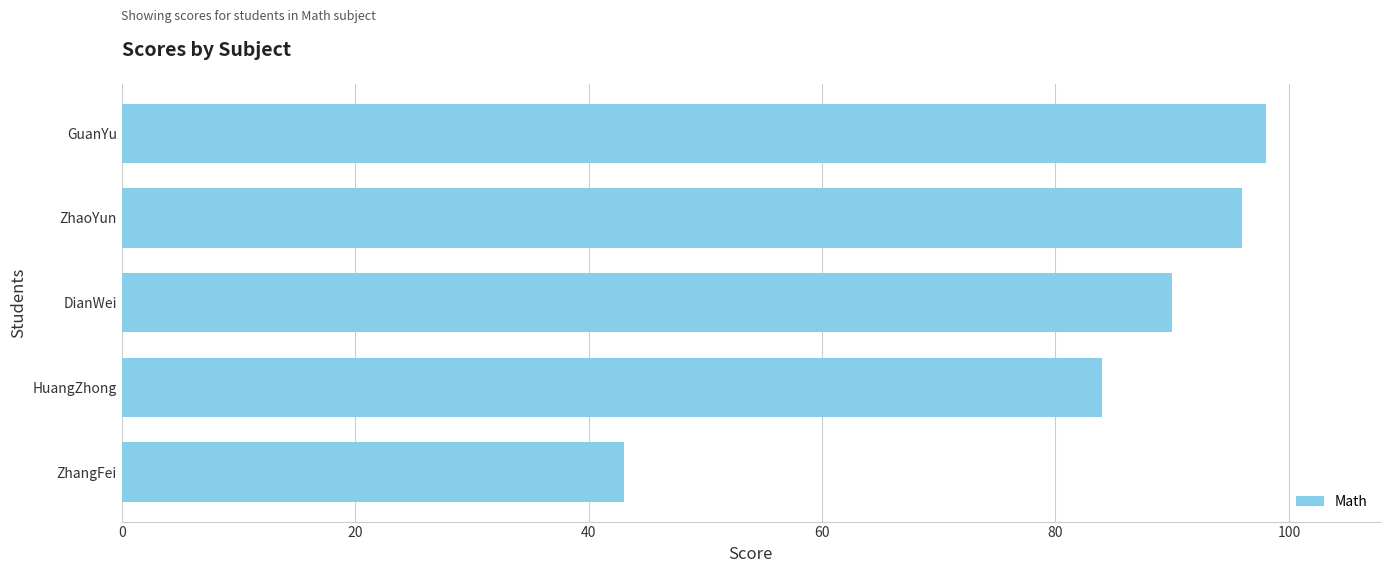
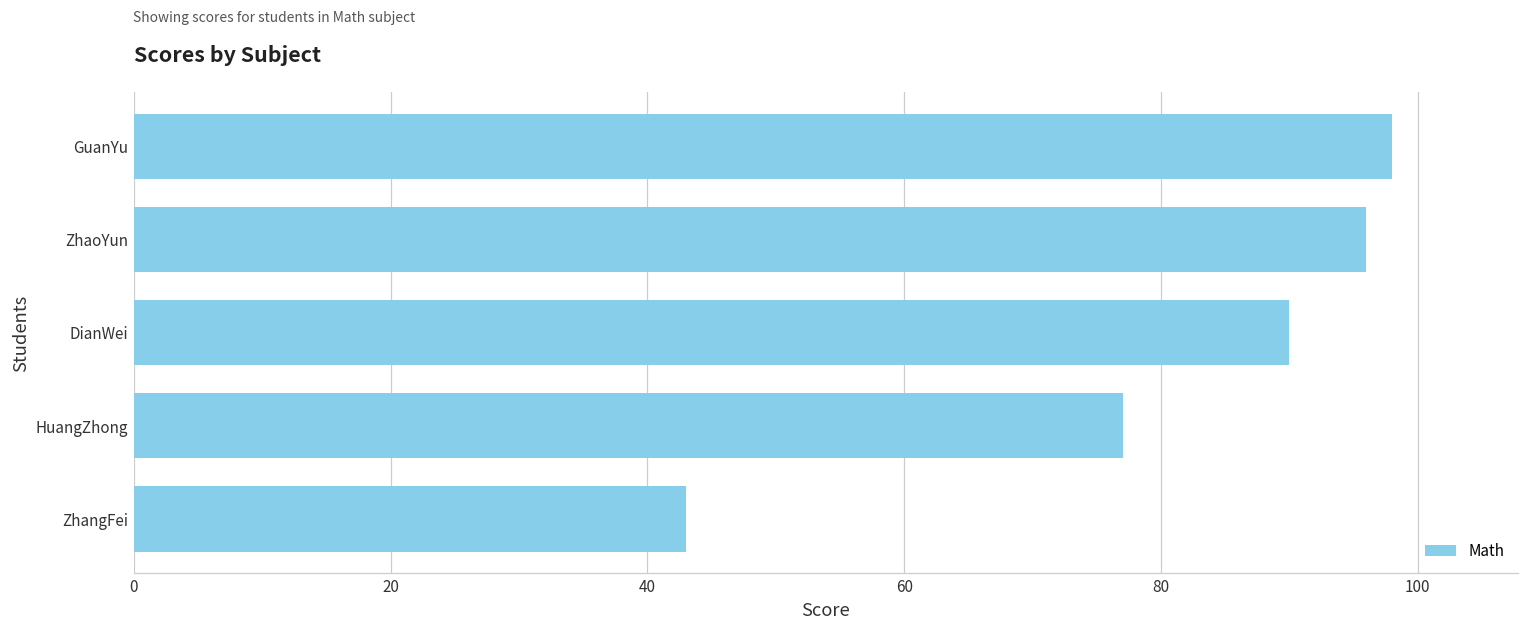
HuangZhong: 84 -> 77
